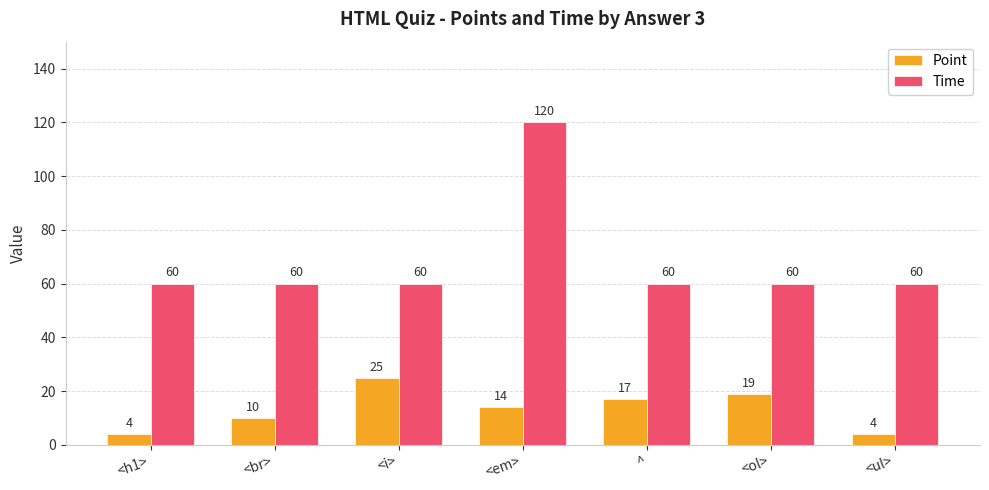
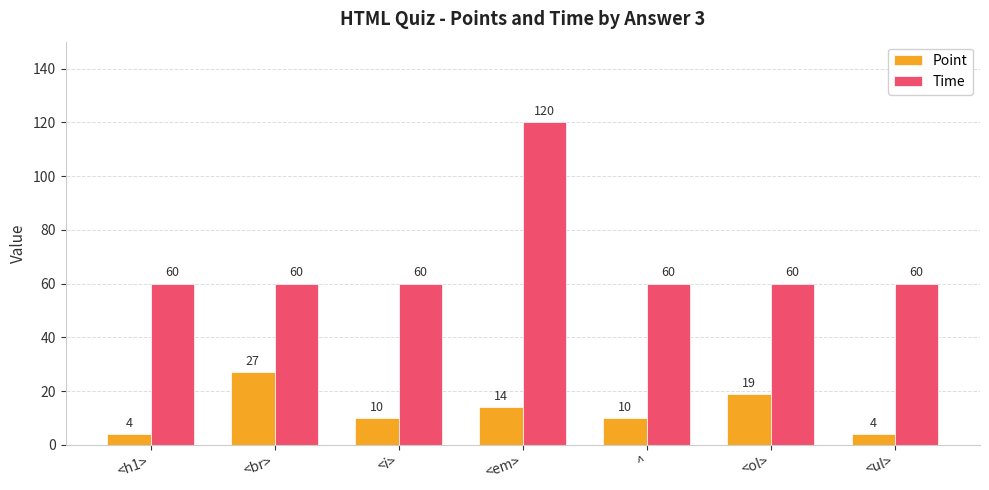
Point, <br>: 10 -> 27
Point, <i>: 25 -> 10
Point, ^: 17 -> 10
